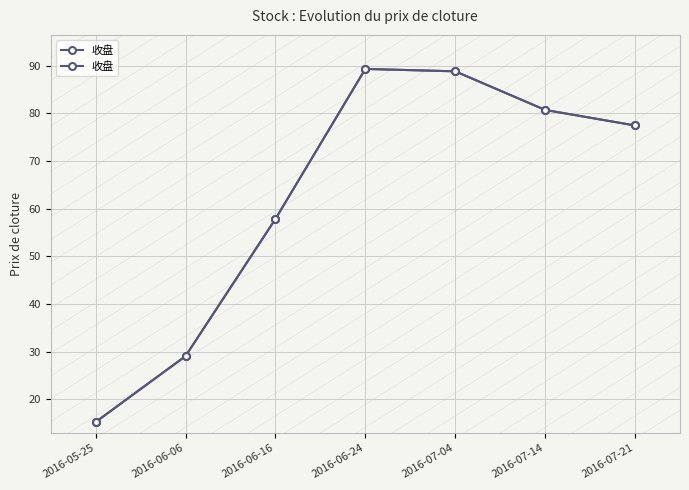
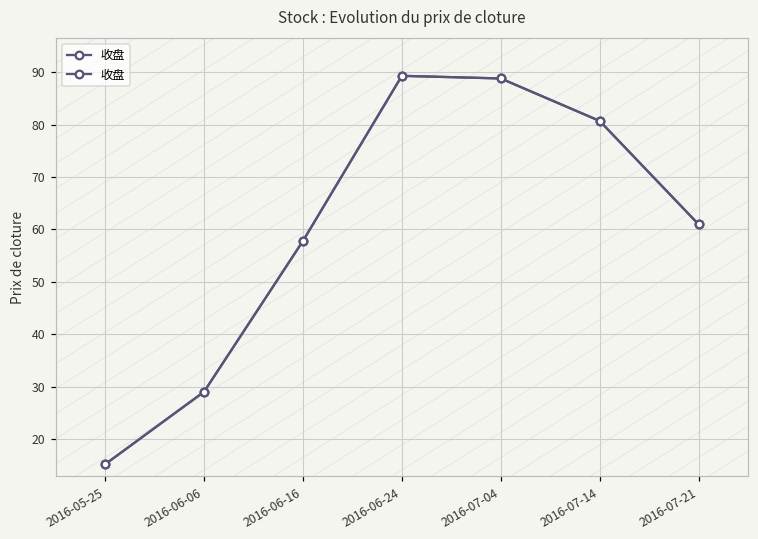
收盘, 2016-07-21: 77 -> 61
